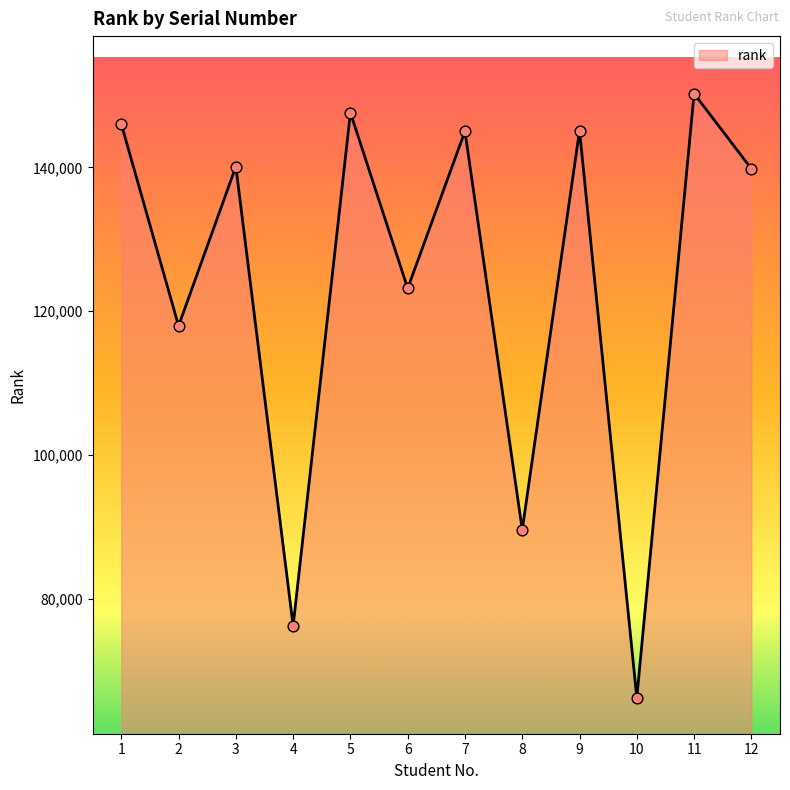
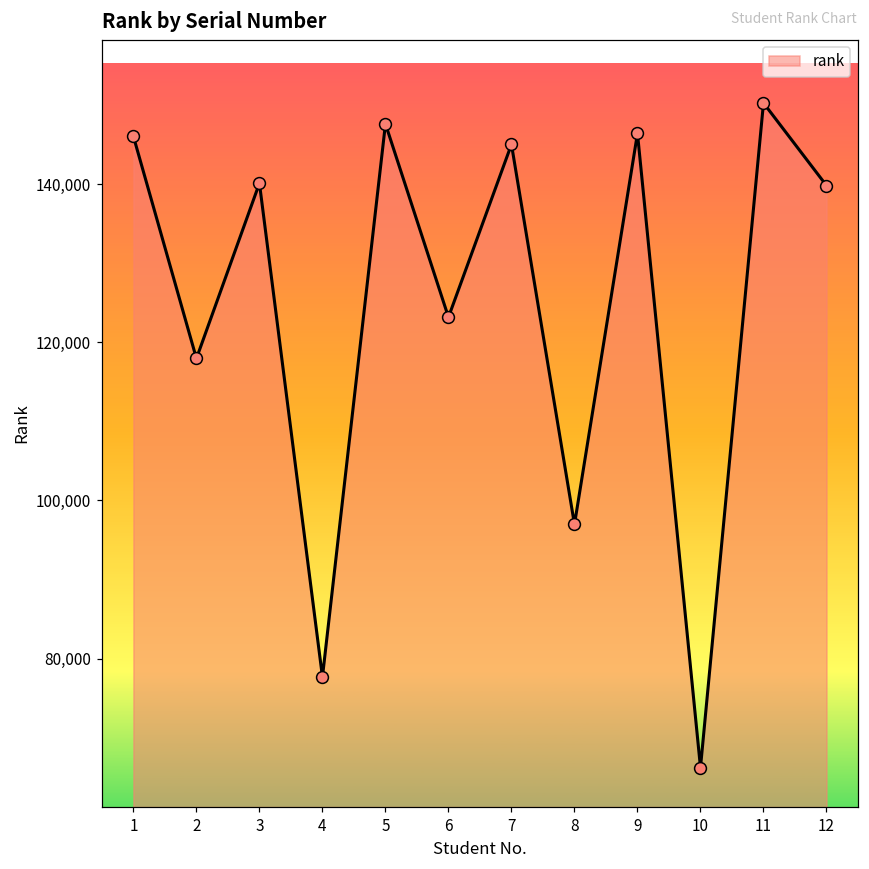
4: 76,000 -> 78,000
8: 90,000 -> 97,000
9: 145,000 -> 146,000
